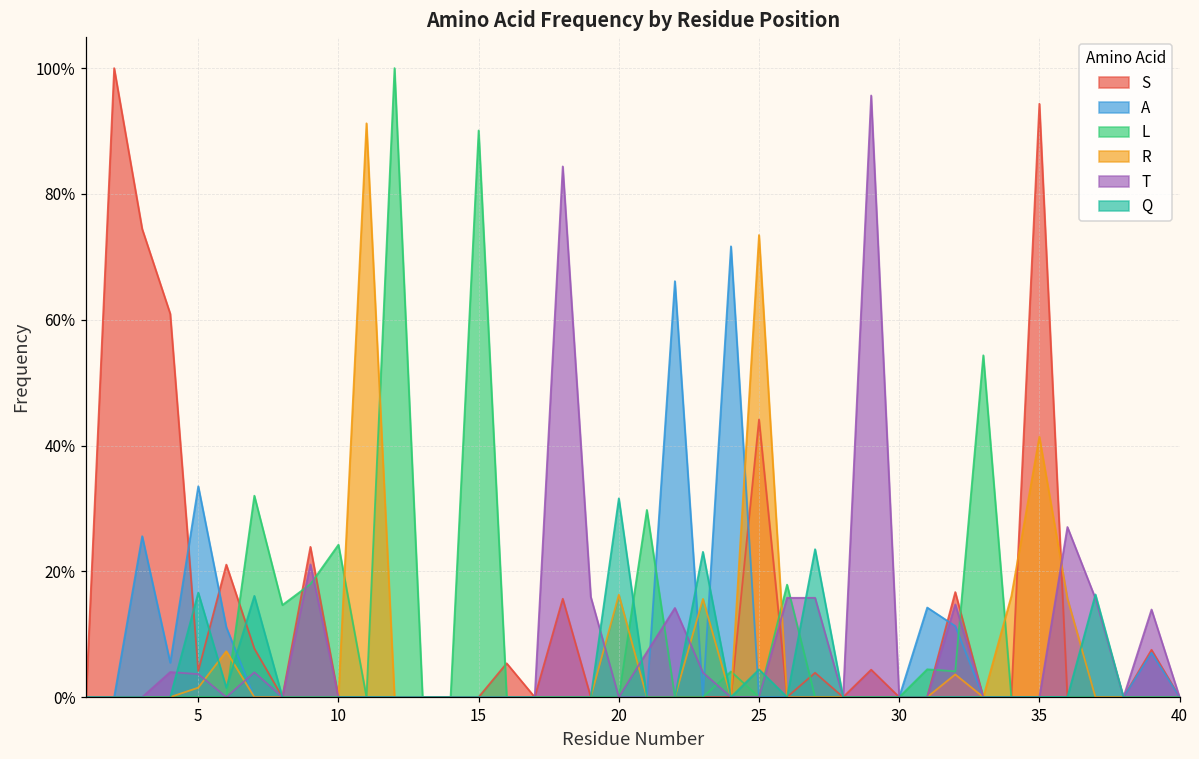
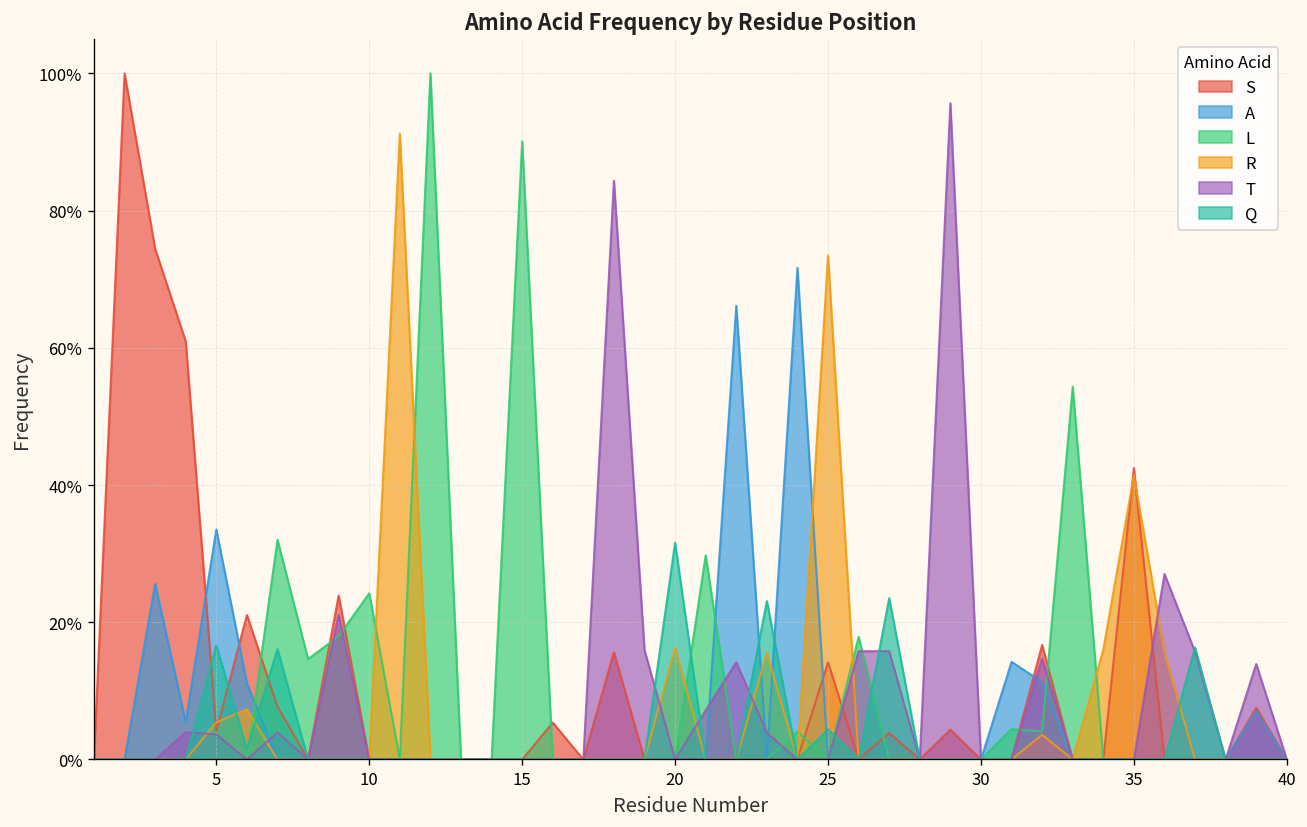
R, 5: 1% -> 5%
S, 25: 44% -> 14%
S, 35: 94% -> 42%
